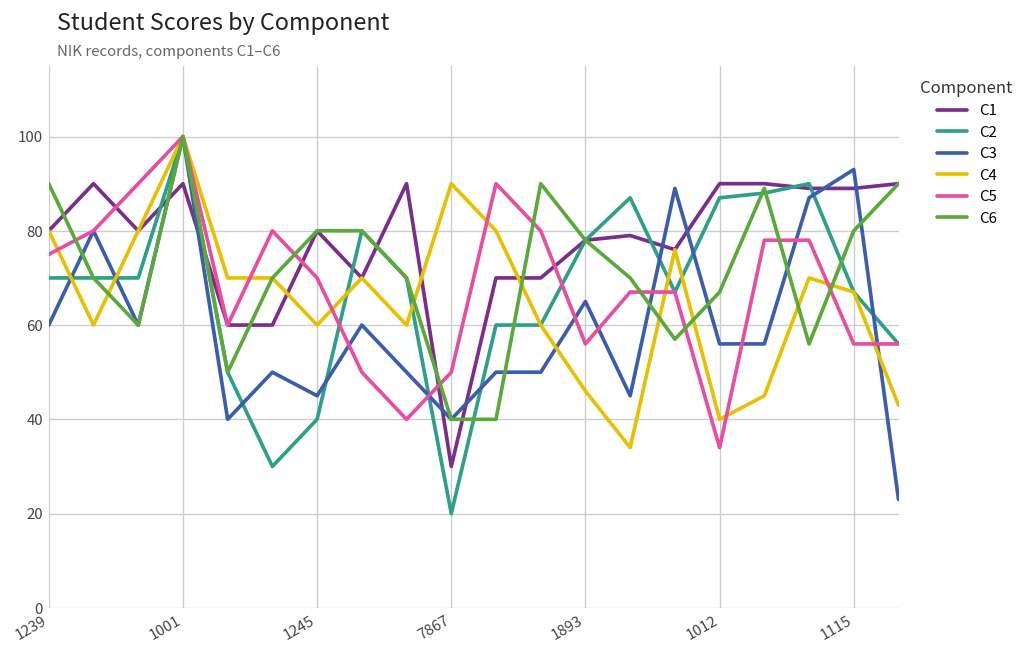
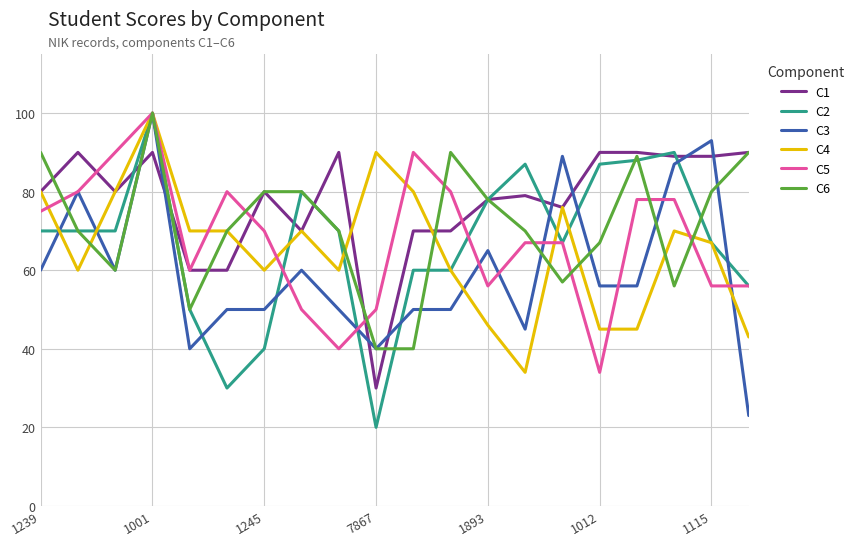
C3, 1245: 45 -> 50
C4, 1012: 40 -> 45
